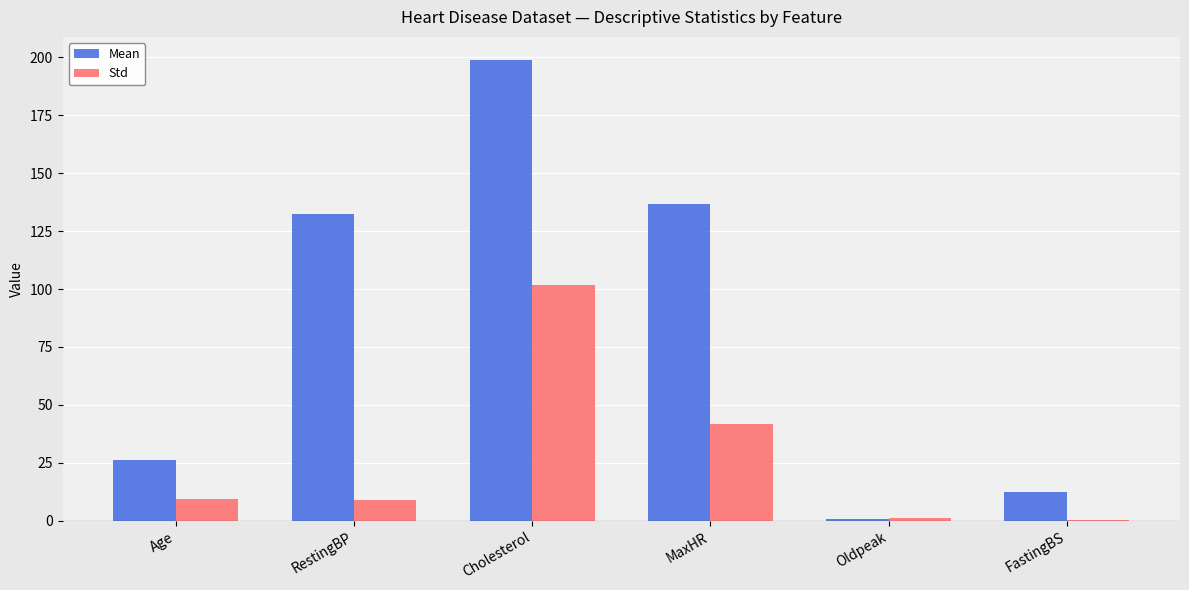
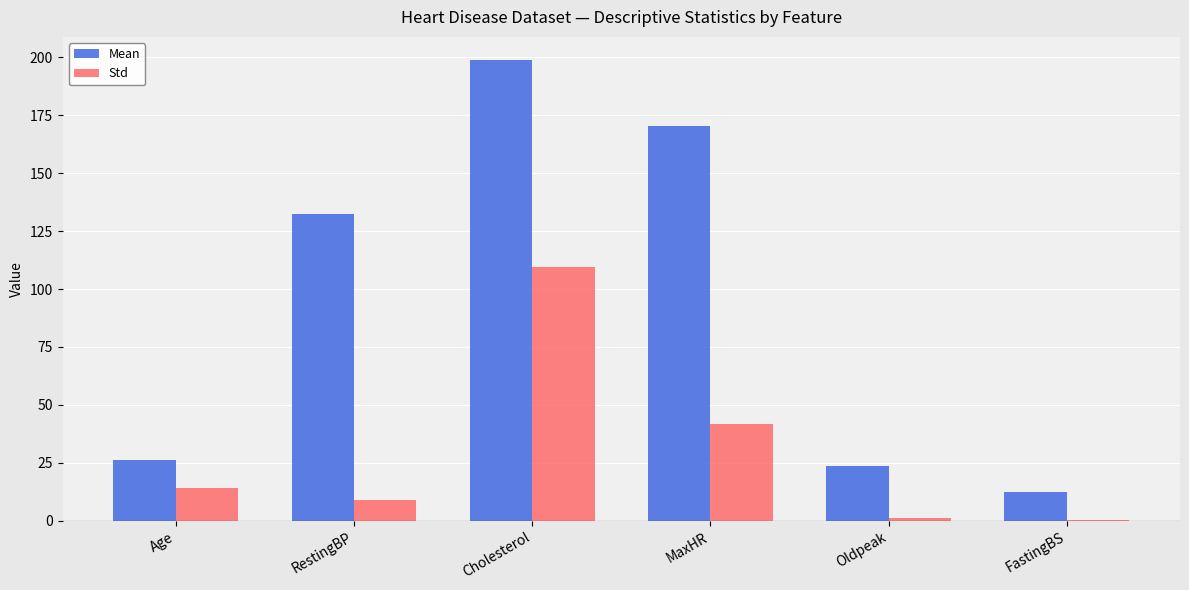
Std, Age: 9 -> 14
Std, Cholesterol: 102 -> 109
Mean, MaxHR: 137 -> 170
Mean, Oldpeak: 1 -> 24
